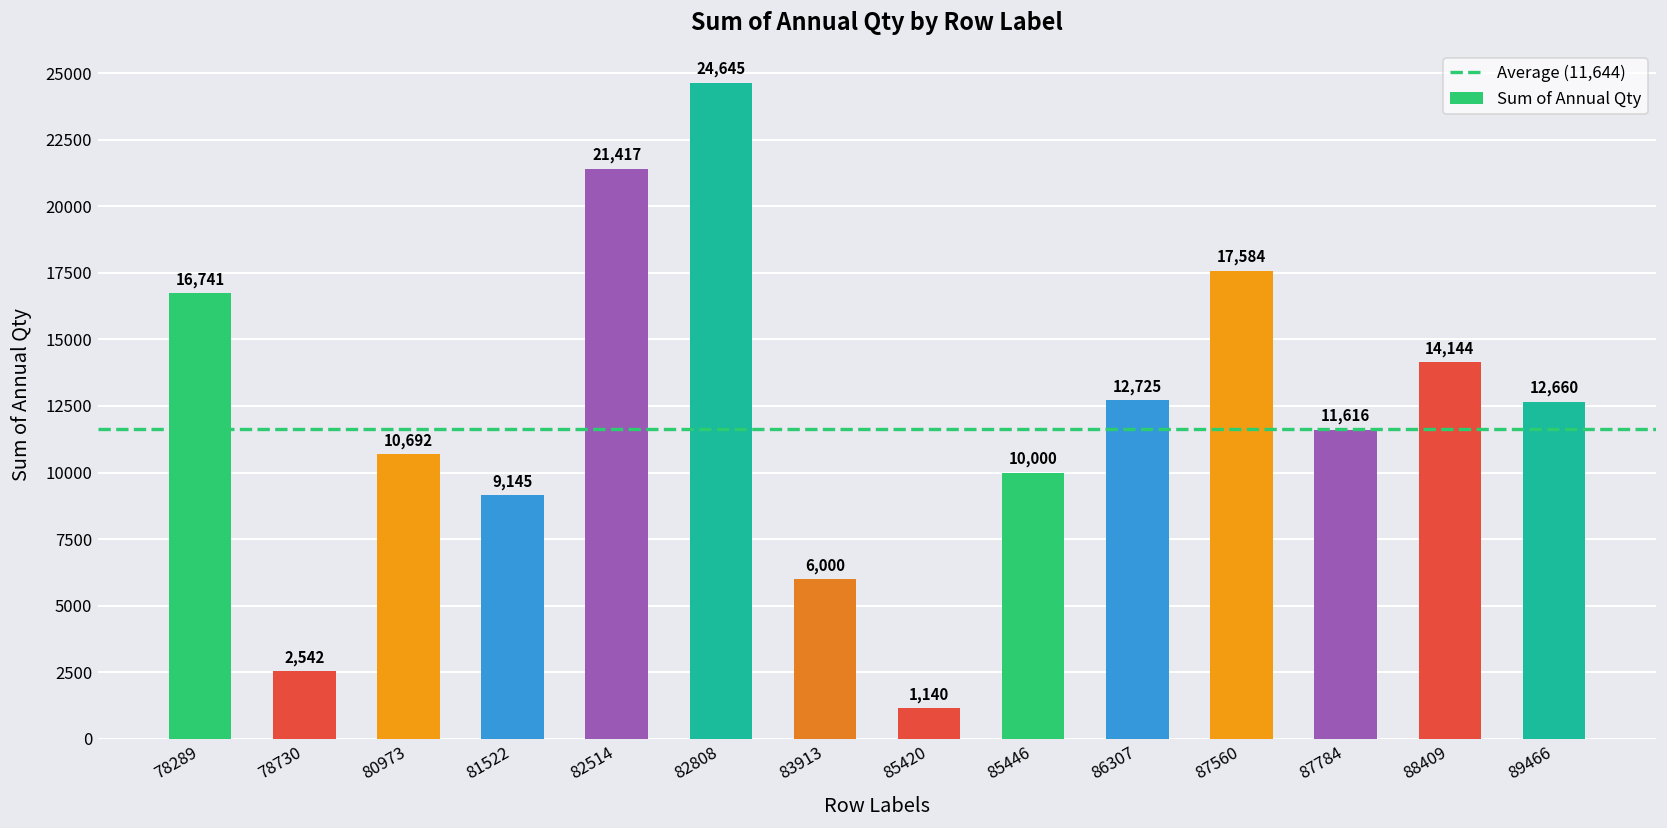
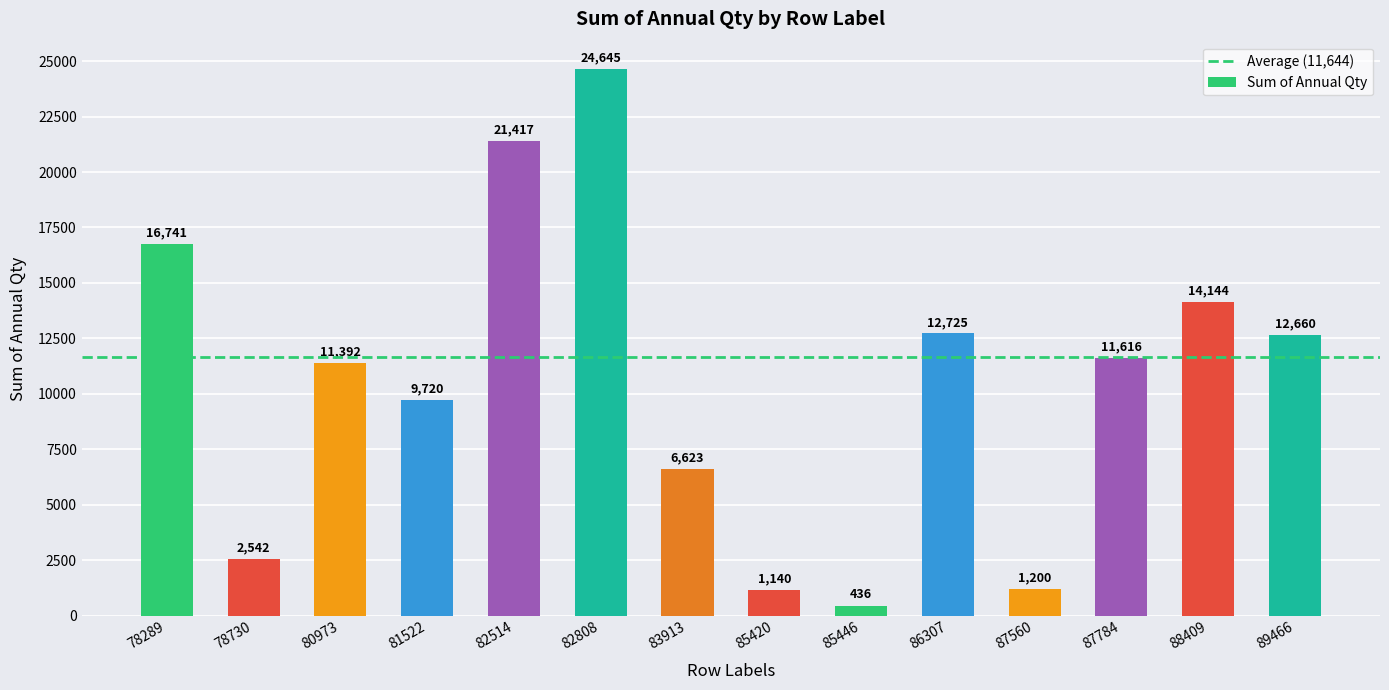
80973: 10,692 -> 11,392
81522: 9,145 -> 9,720
83913: 6,000 -> 6,623
85446: 10,000 -> 436
87560: 17,584 -> 1,200
